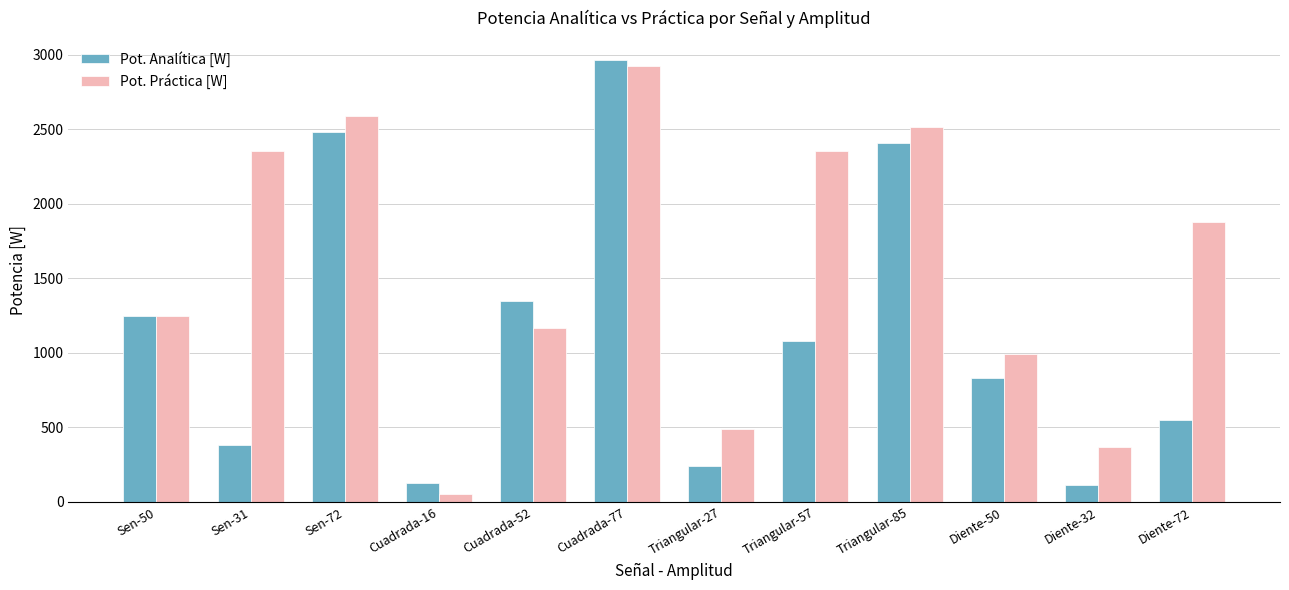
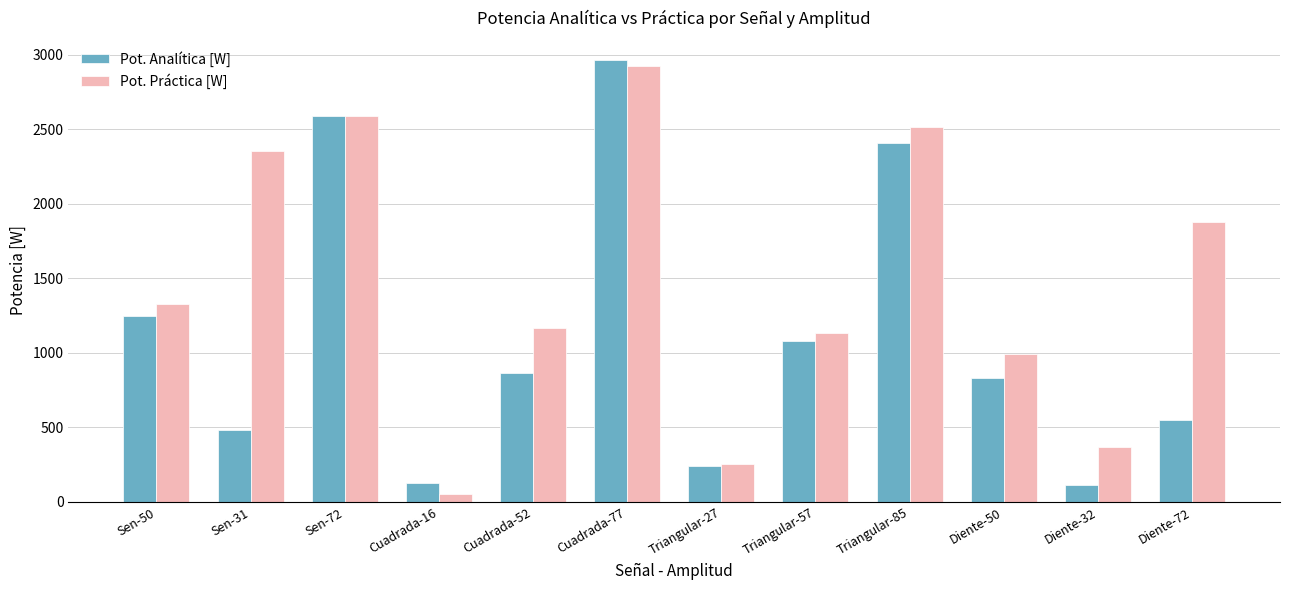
Pot. Práctica [W], Sen-50: 1250 -> 1330
Pot. Analítica [W], Sen-31: 380 -> 480
Pot. Analítica [W], Sen-72: 2490 -> 2590
Pot. Analítica [W], Cuadrada-52: 1350 -> 860
Pot. Práctica [W], Triangular-27: 490 -> 250
Pot. Práctica [W], Triangular-57: 2350 -> 1130
